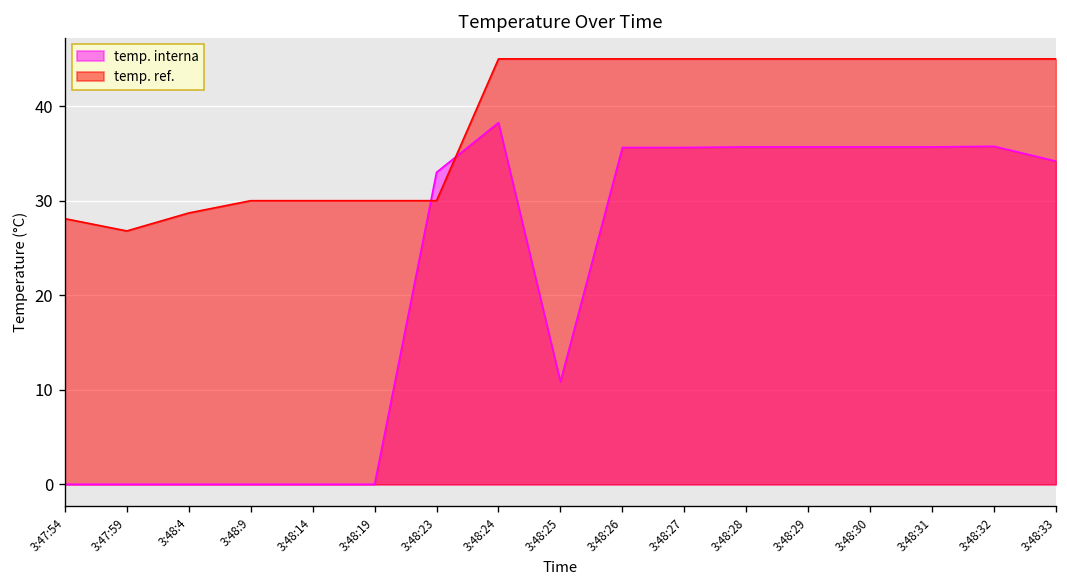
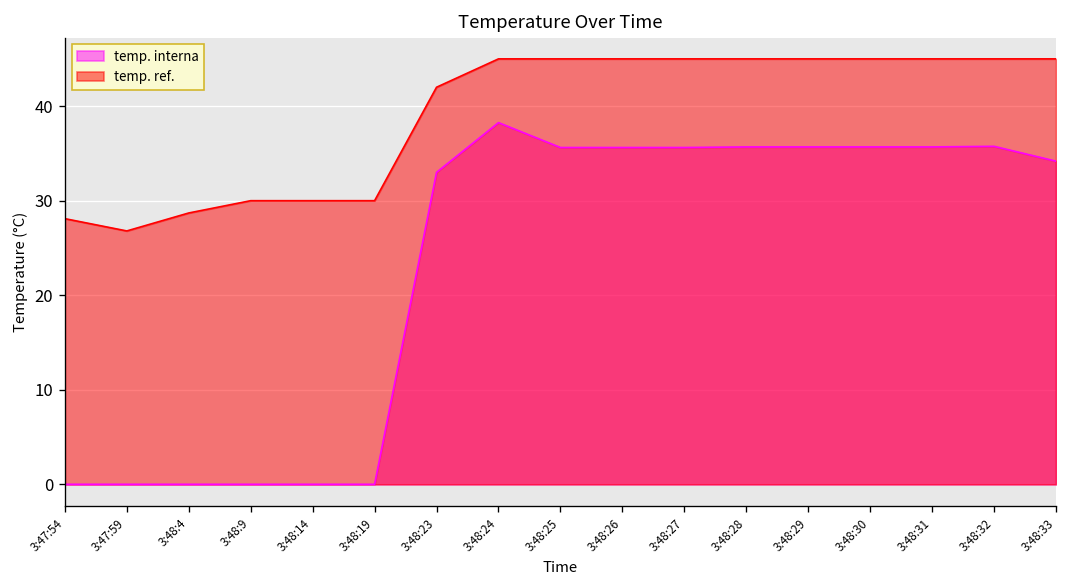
temp. ref., 3:48:23: 30 -> 42
temp. interna, 3:48:25: 11 -> 36
